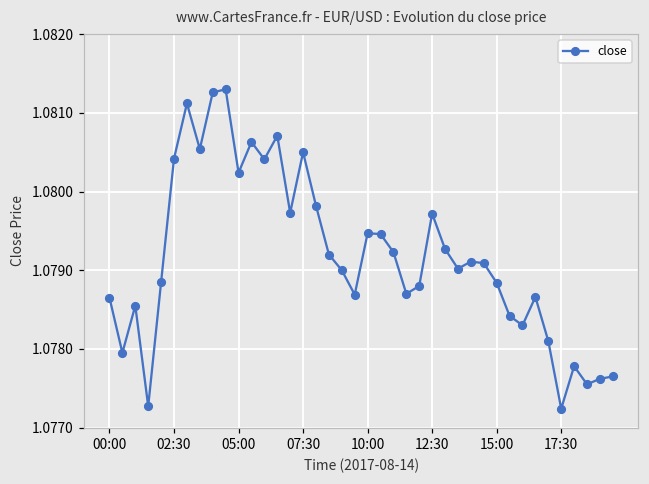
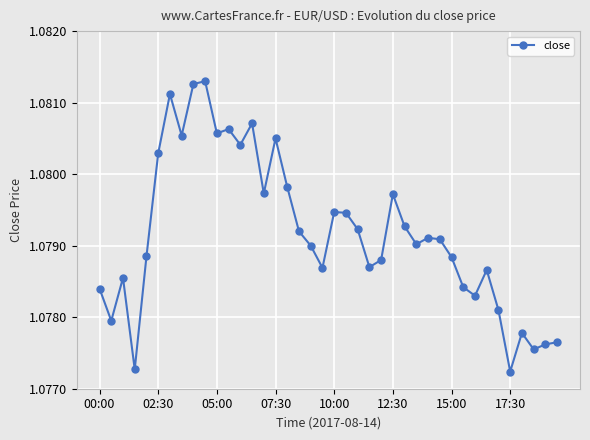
00:00: 1.0787 -> 1.0784
02:30: 1.0804 -> 1.0803
05:00: 1.0802 -> 1.0806
